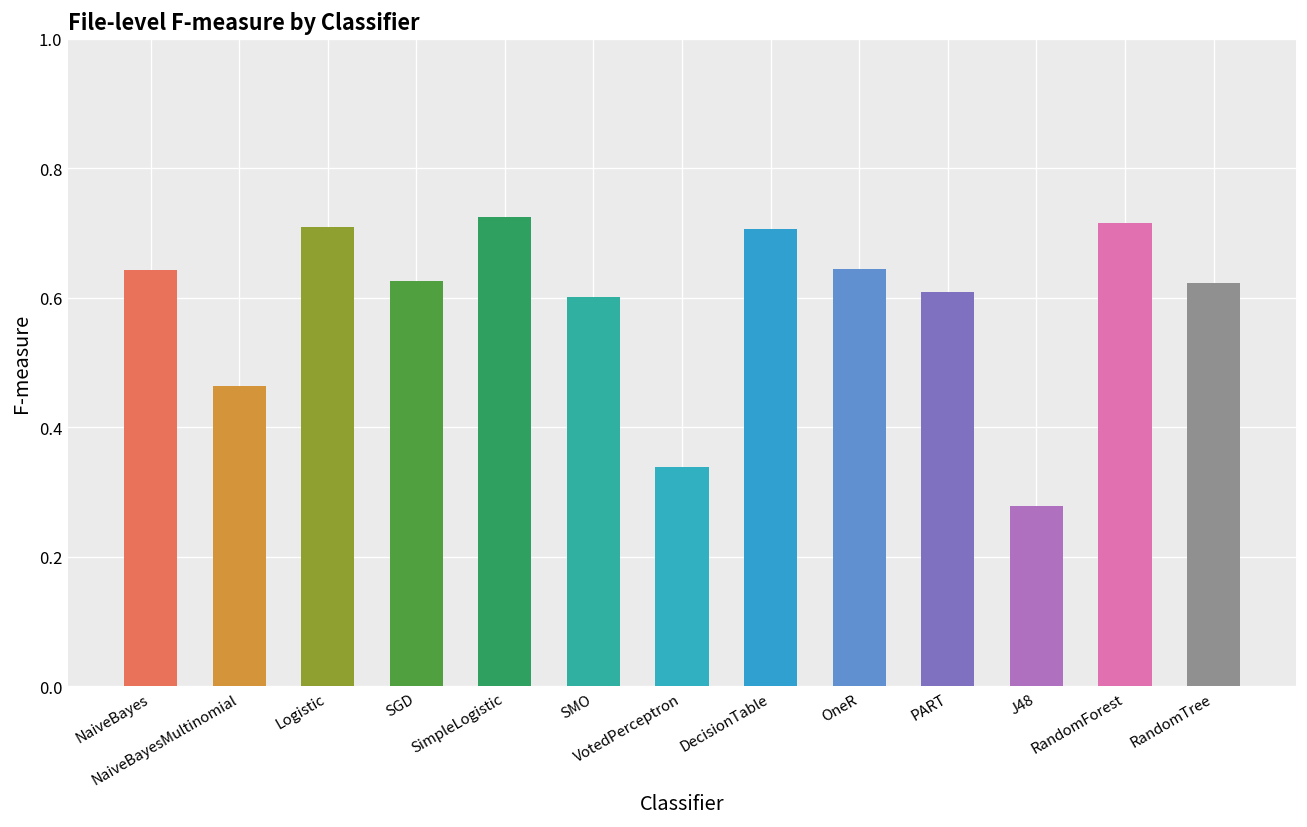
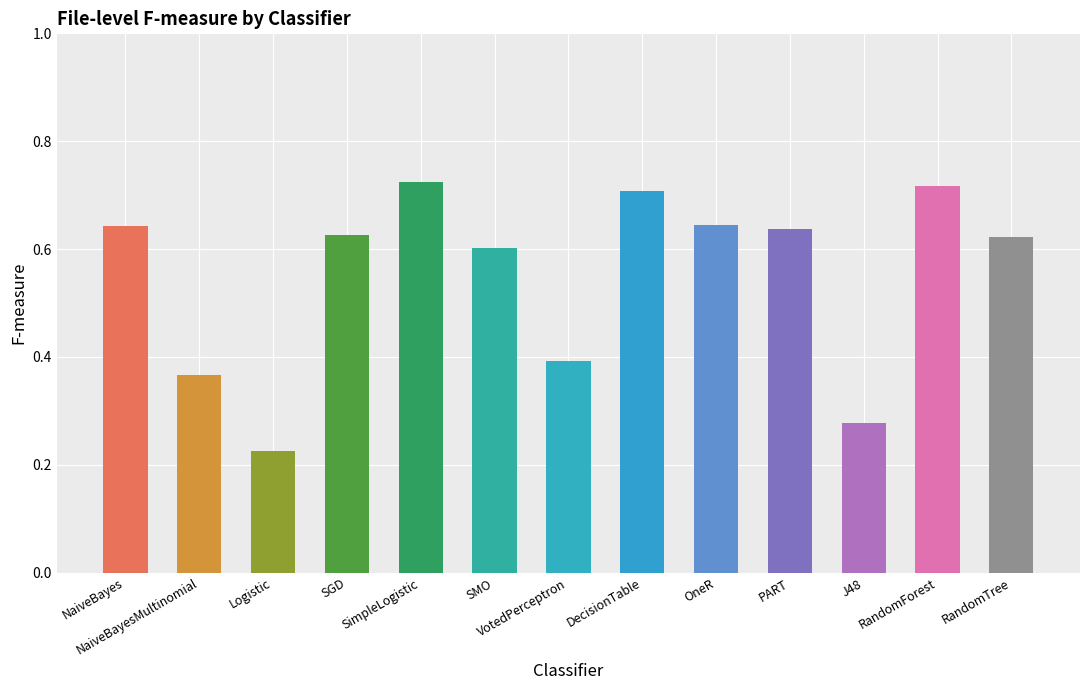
NaiveBayesMultinomial: 0.46 -> 0.37
Logistic: 0.71 -> 0.23
VotedPerceptron: 0.34 -> 0.39
PART: 0.61 -> 0.64
